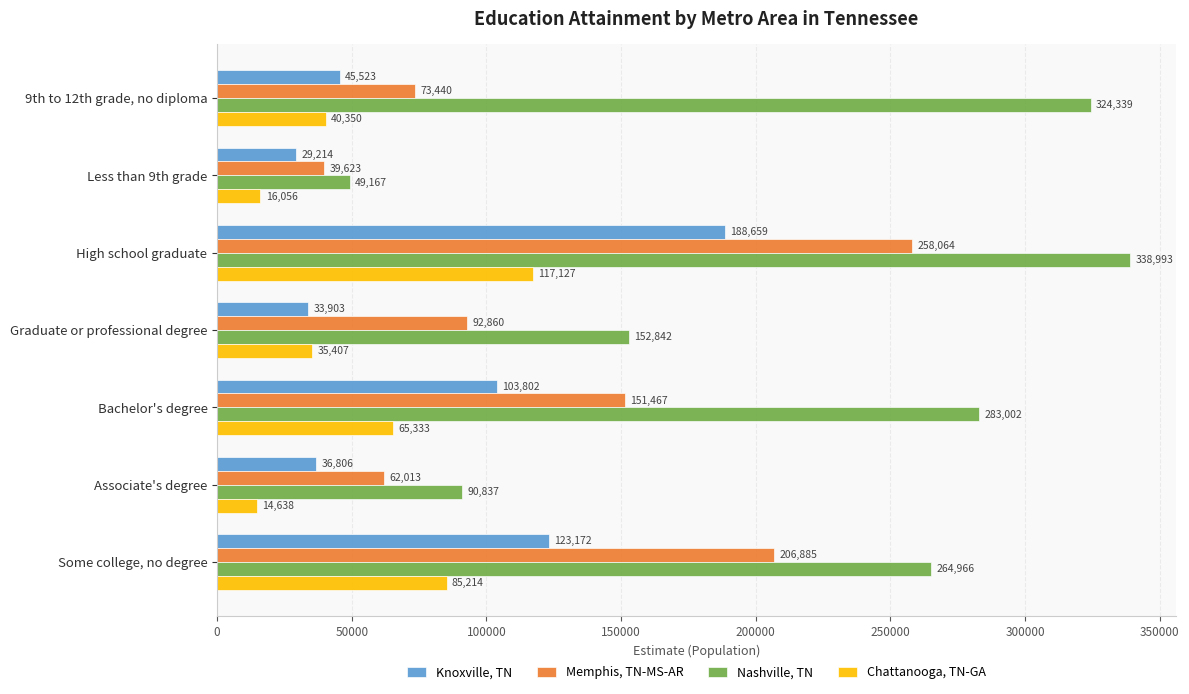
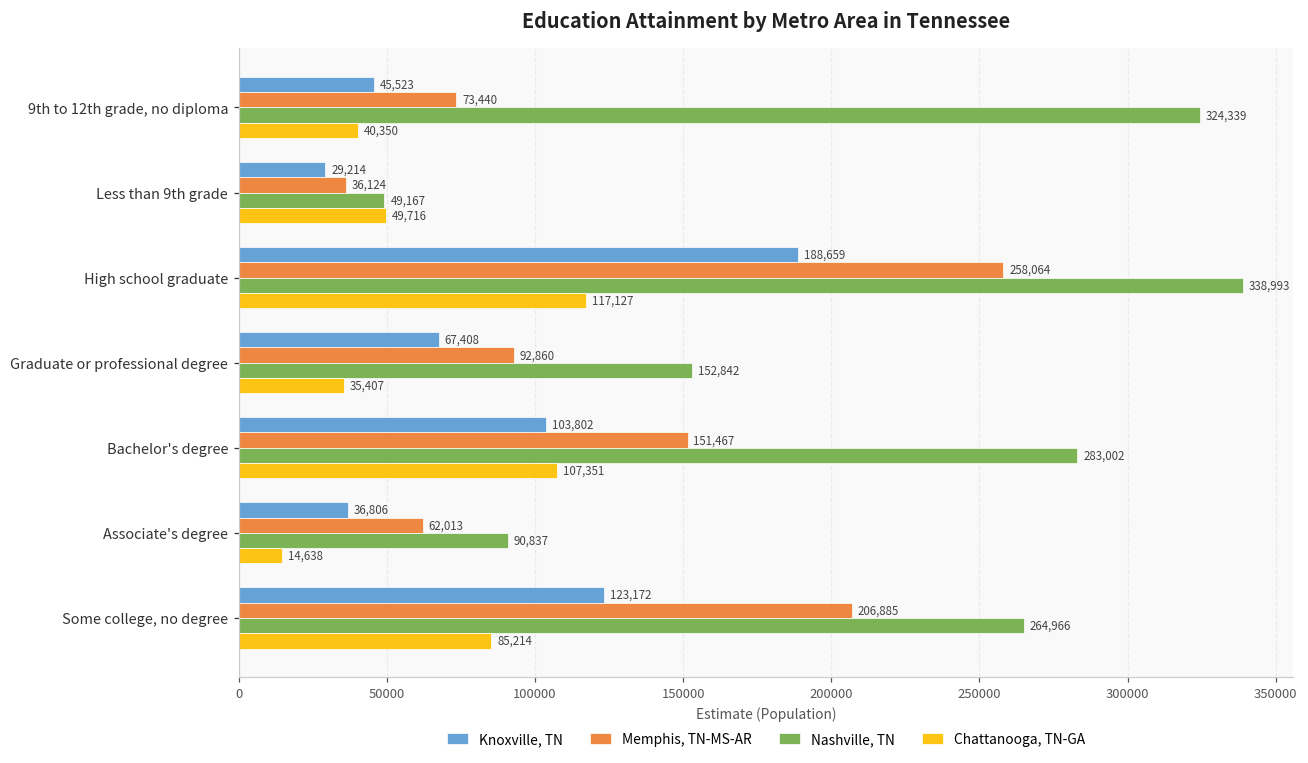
Memphis, TN-MS-AR, Less than 9th grade: 39,623 -> 36,124
Chattanooga, TN-GA, Less than 9th grade: 16,056 -> 49,716
Knoxville, TN, Graduate or professional degree: 33,903 -> 67,408
Chattanooga, TN-GA, Bachelor's degree: 65,333 -> 107,351
